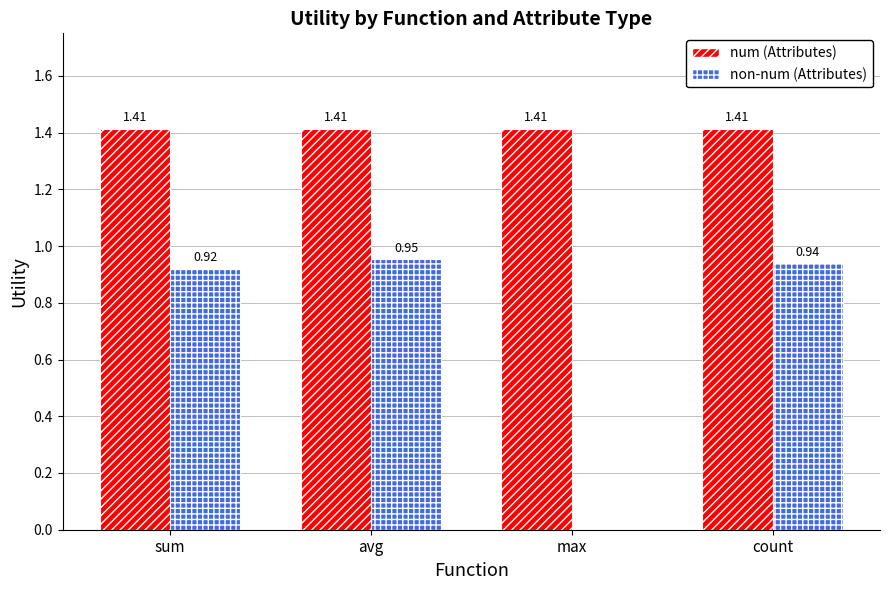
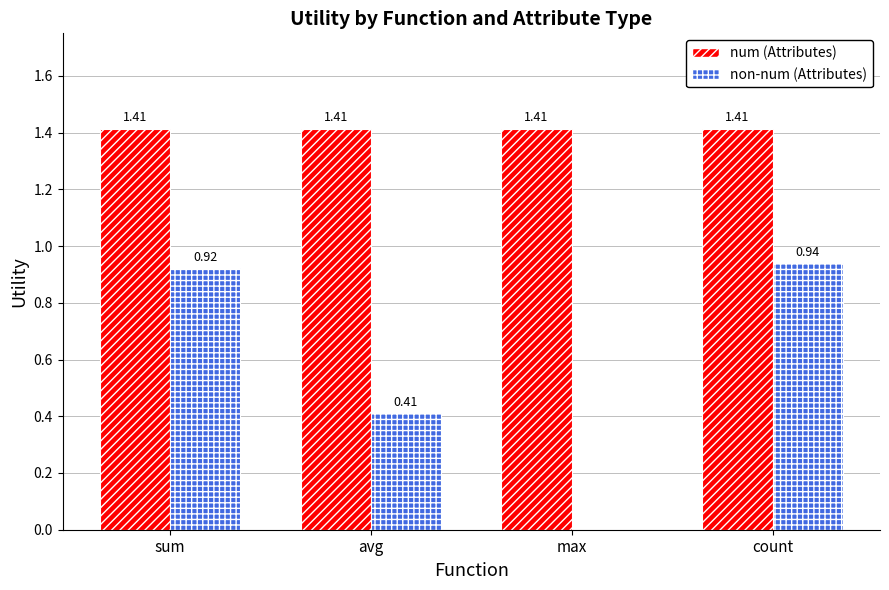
non-num (Attributes), avg: 0.95 -> 0.41
